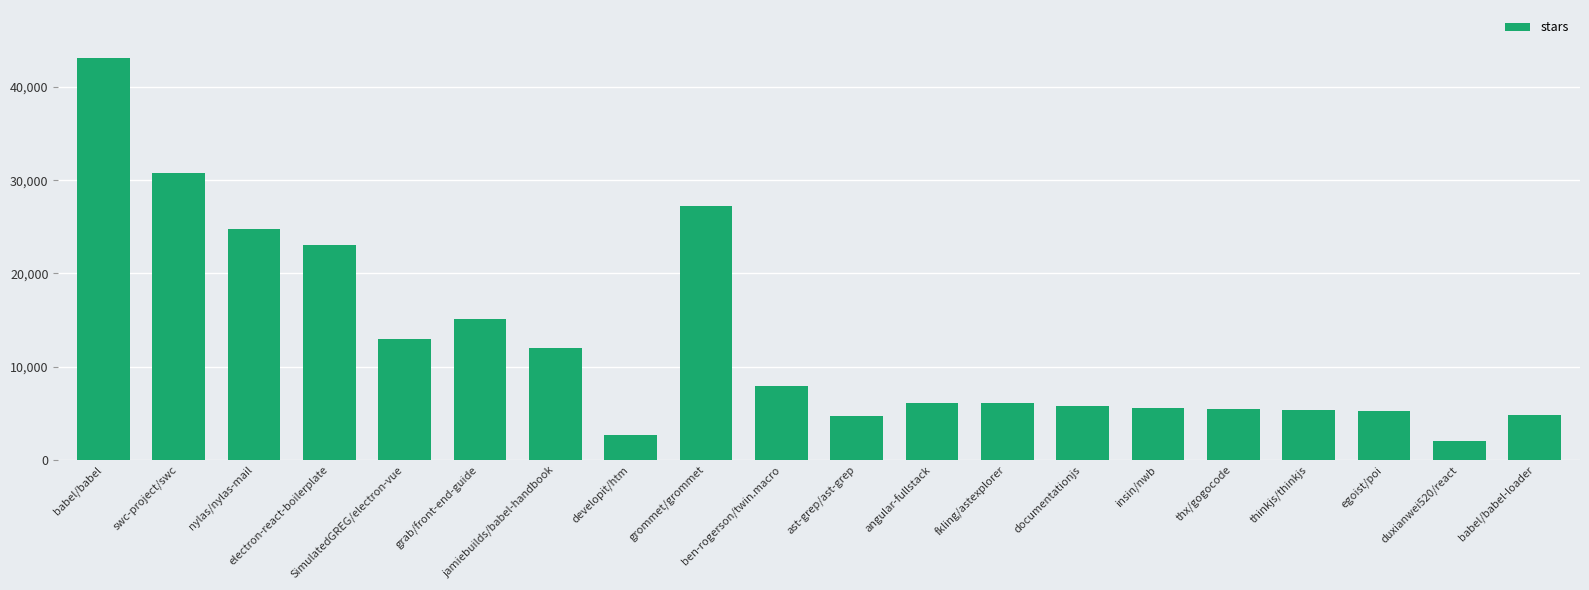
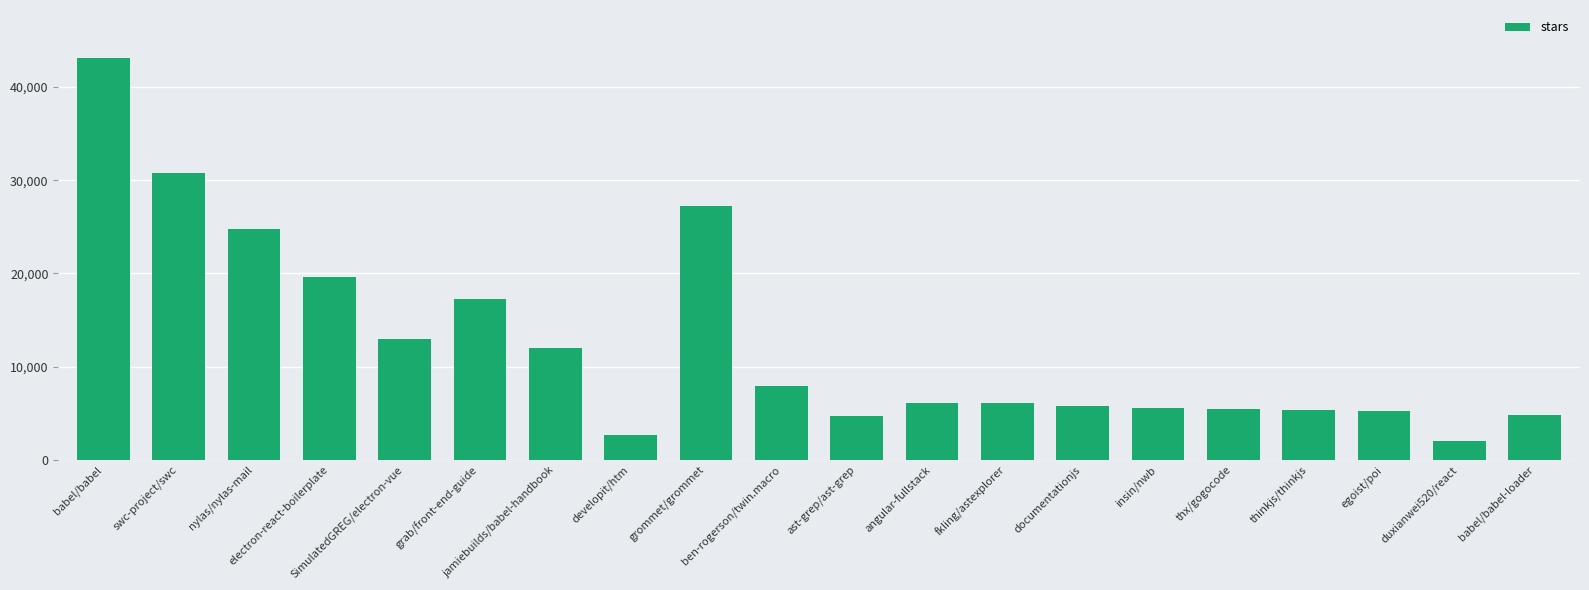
electron-react-boilerplate: 23,000 -> 20,000
grab/front-end-guide: 15,000 -> 17,000
